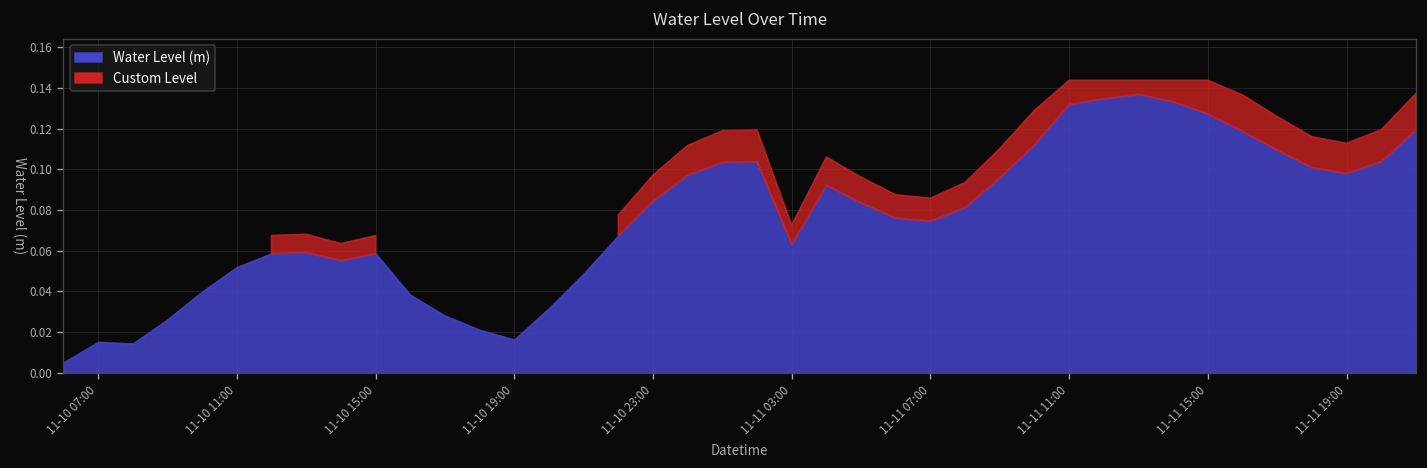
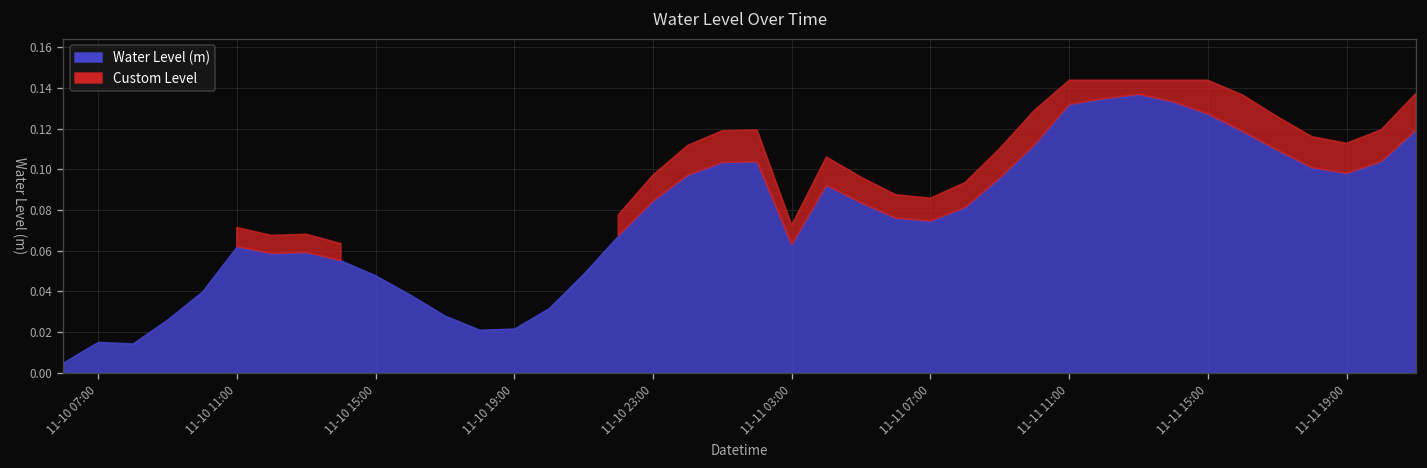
11-10 11:00: 0.052 -> 0.062
11-10 15:00: 0.059 -> 0.048
11-10 19:00: 0.016 -> 0.022
